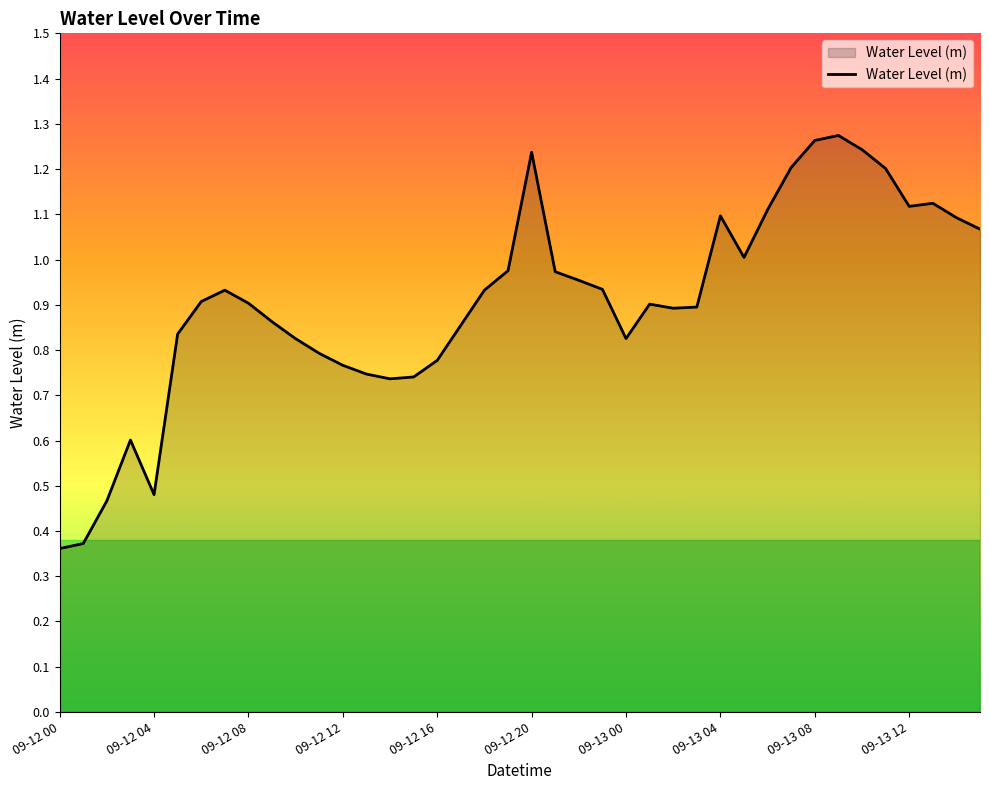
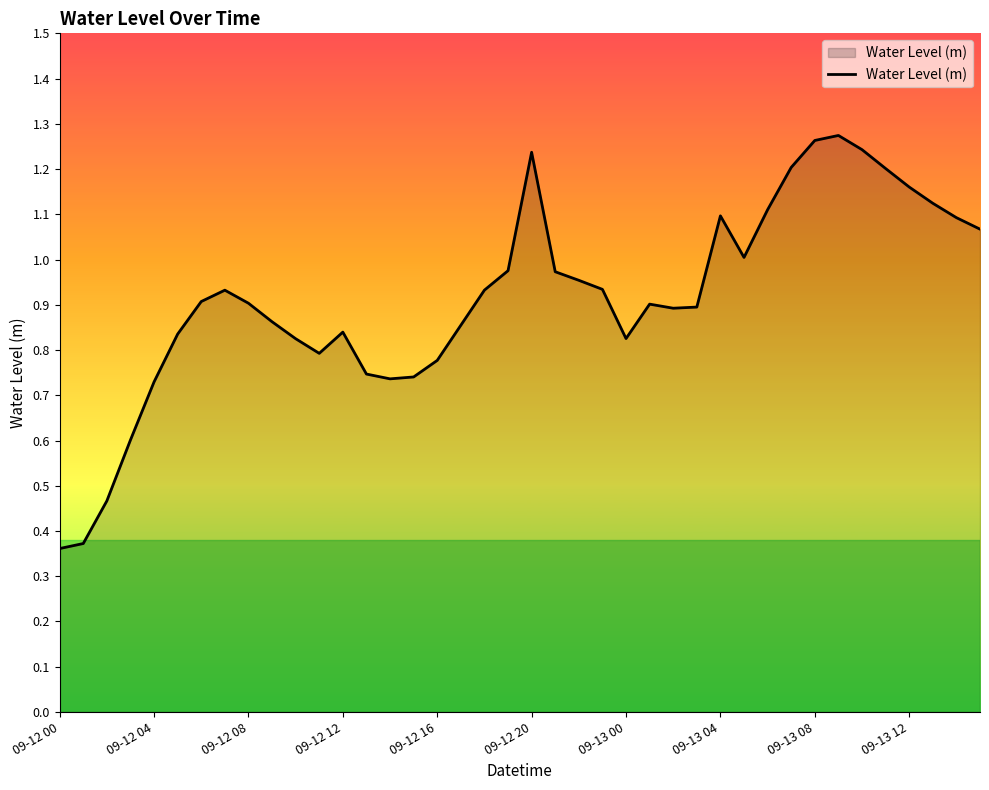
09-12 04: 0.48 -> 0.73
09-12 12: 0.77 -> 0.84
09-13 12: 1.12 -> 1.16
